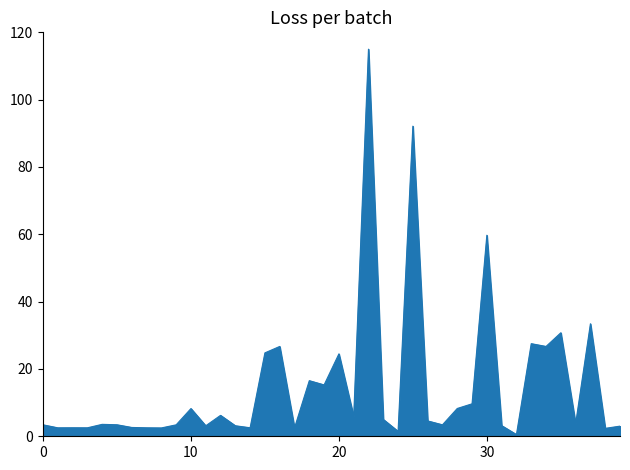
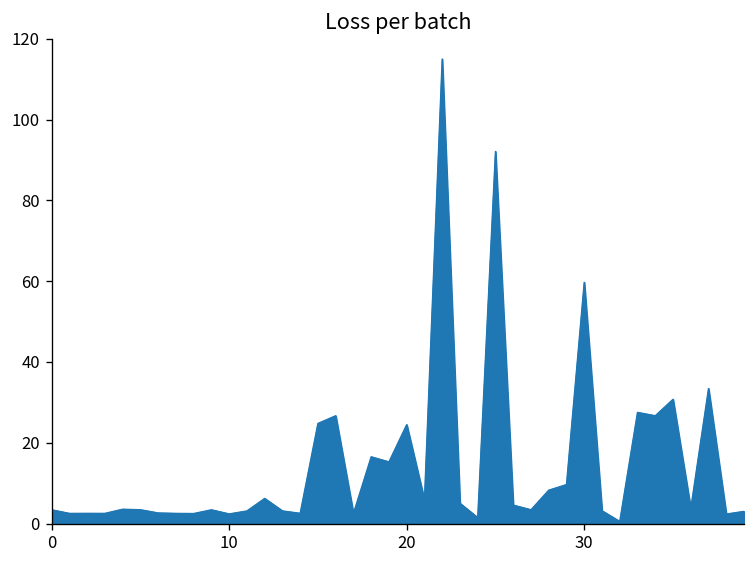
10: 8 -> 2
